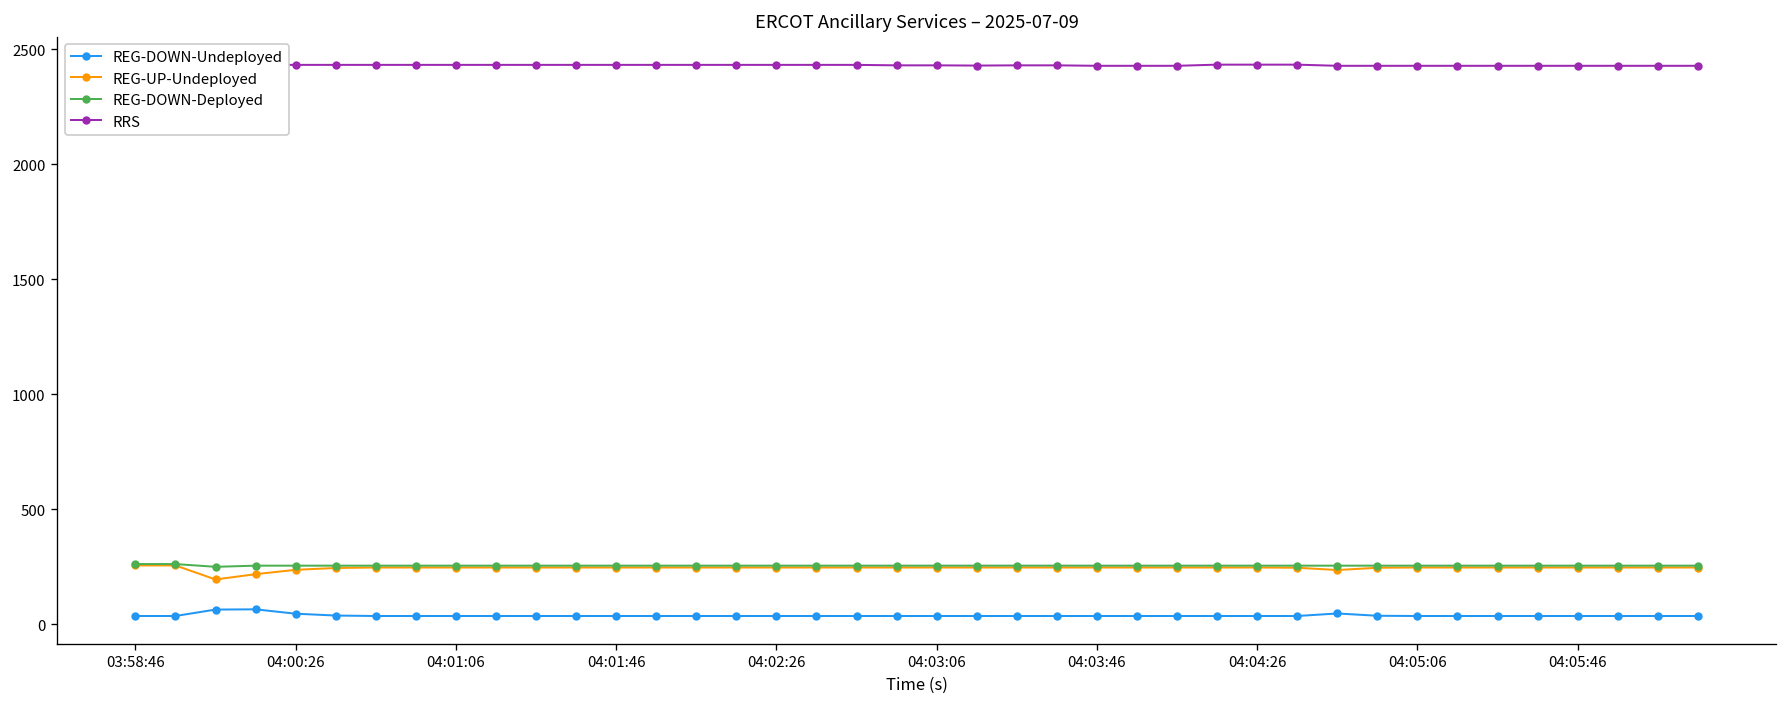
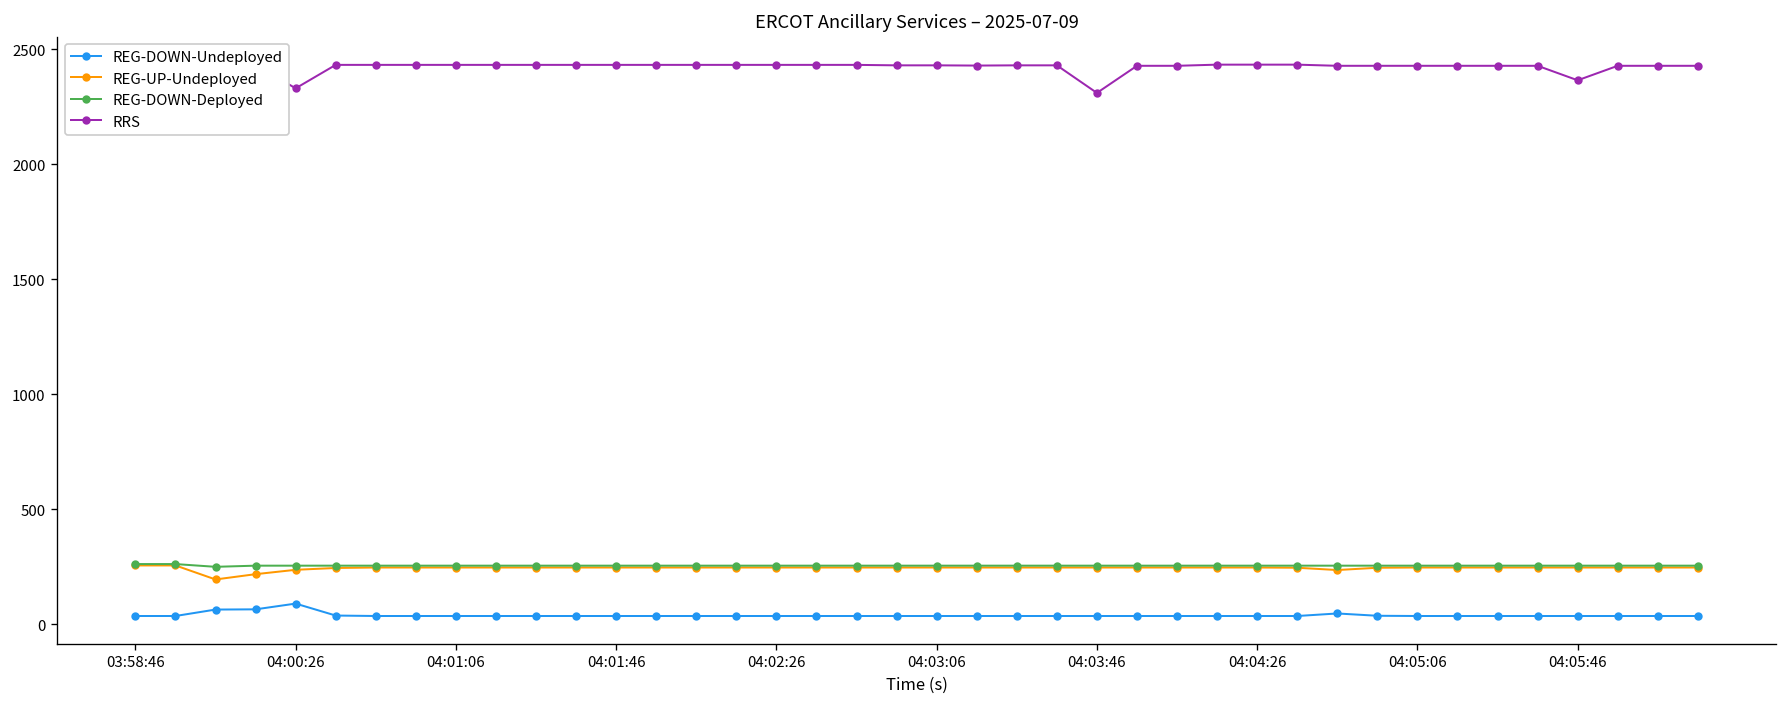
REG-DOWN-Undeployed, 04:00:26: 50 -> 90
RRS, 04:00:26: 2430 -> 2330
RRS, 04:03:46: 2430 -> 2310
RRS, 04:05:46: 2430 -> 2370
